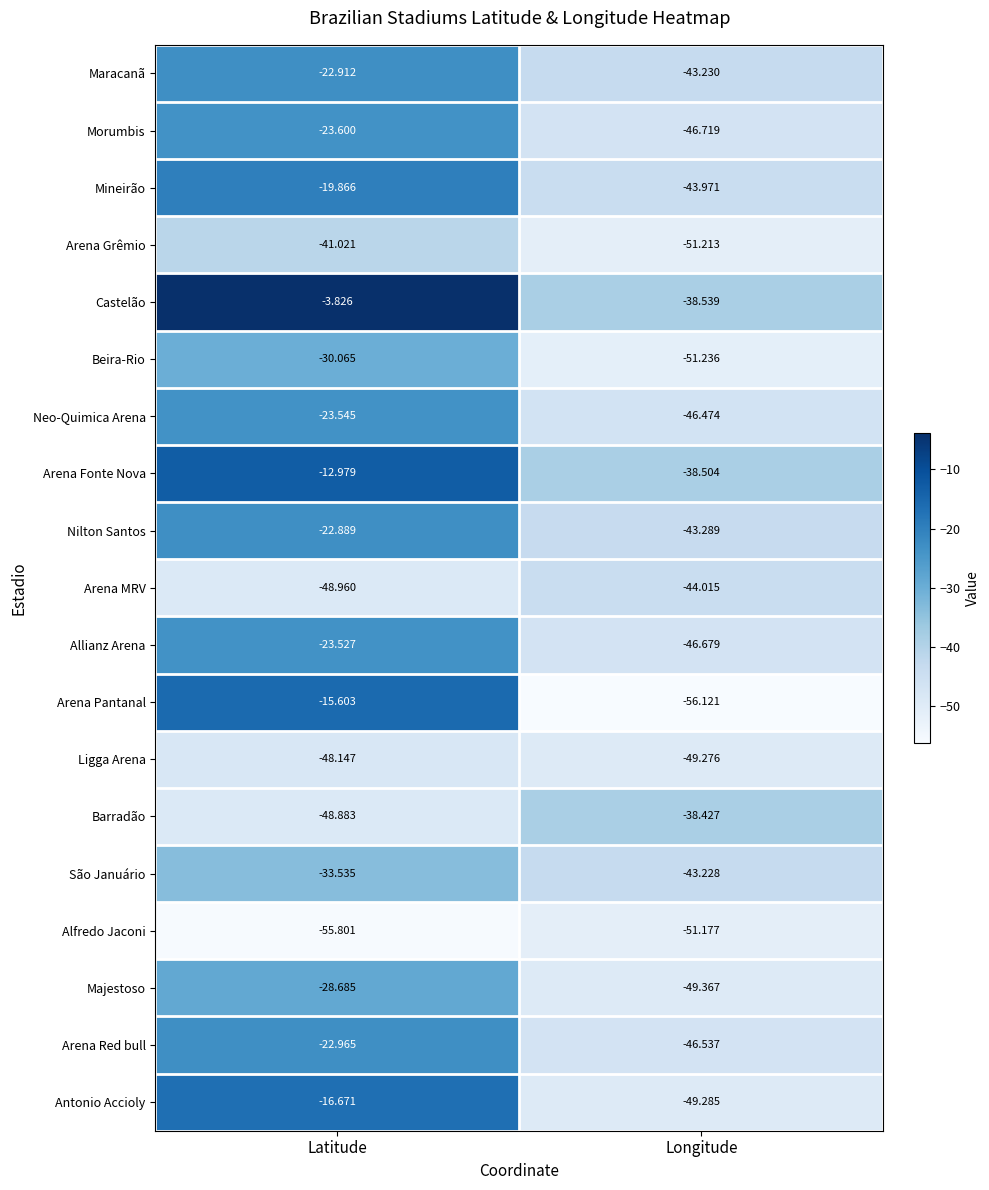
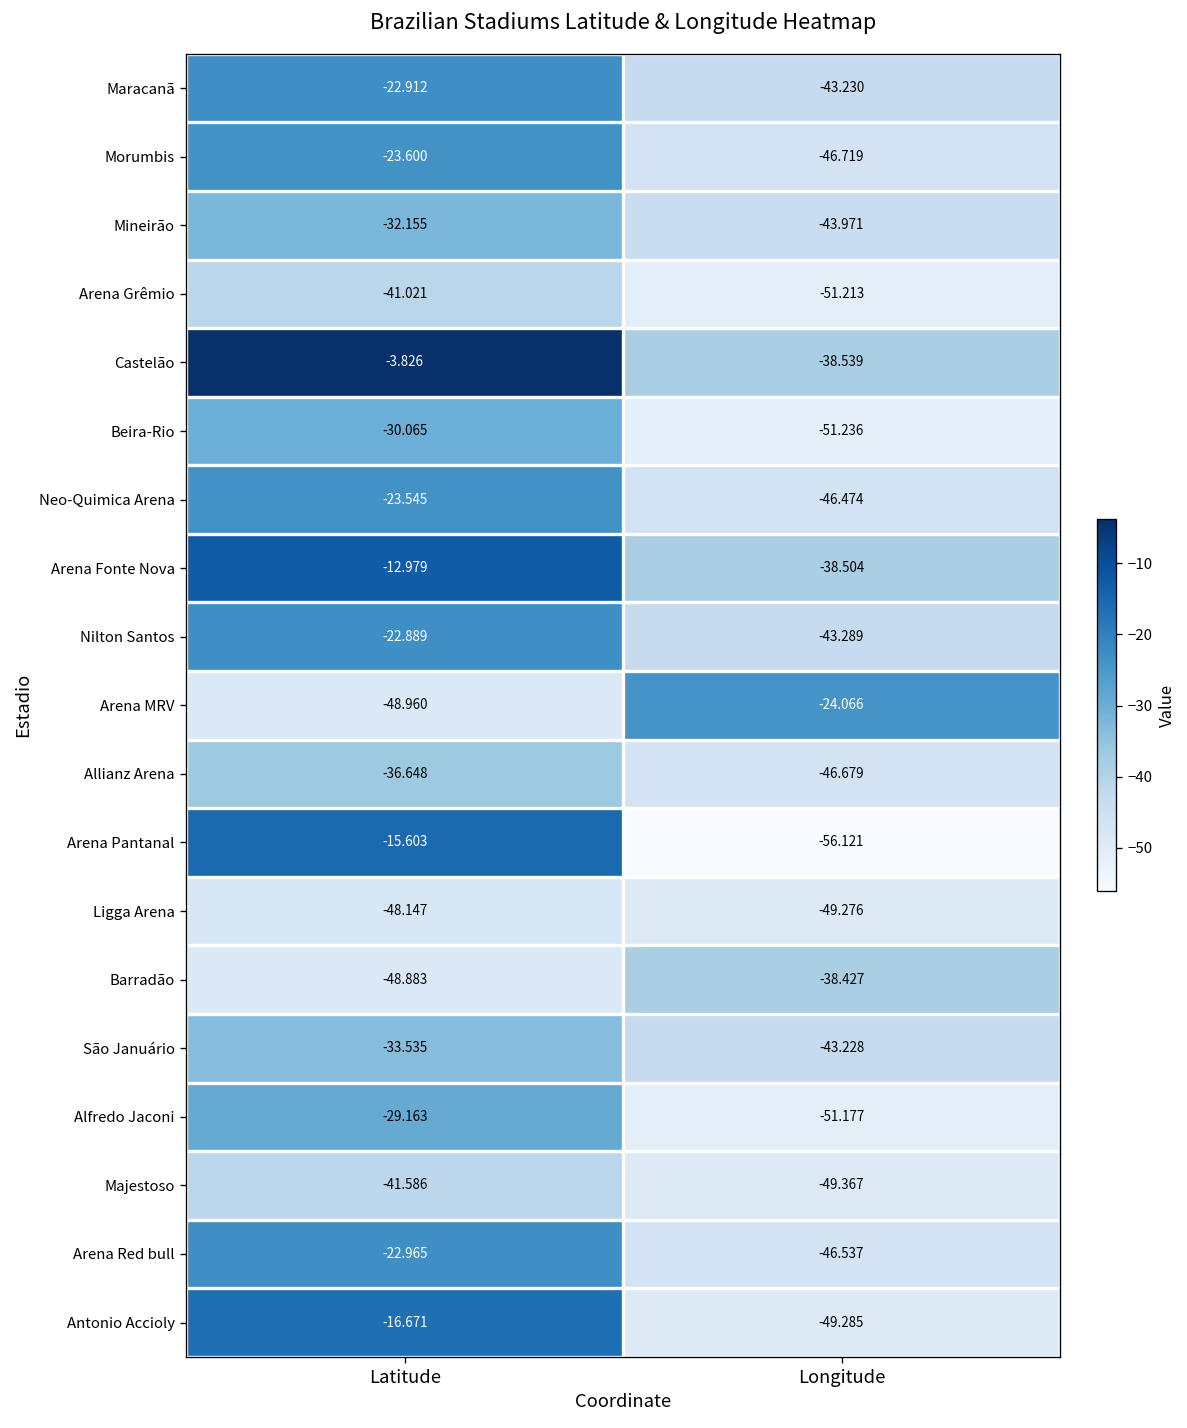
Mineirão, Latitude: -19.866 -> -32.155
Arena MRV, Longitude: -44.015 -> -24.066
Allianz Arena, Latitude: -23.527 -> -36.648
Alfredo Jaconi, Latitude: -55.801 -> -29.163
Majestoso, Latitude: -28.685 -> -41.586
